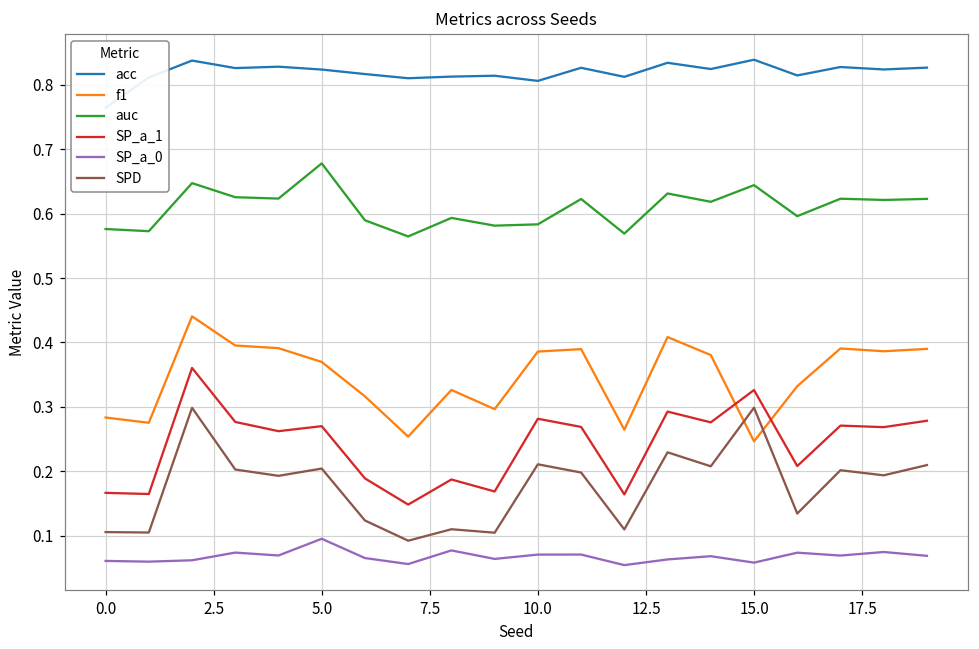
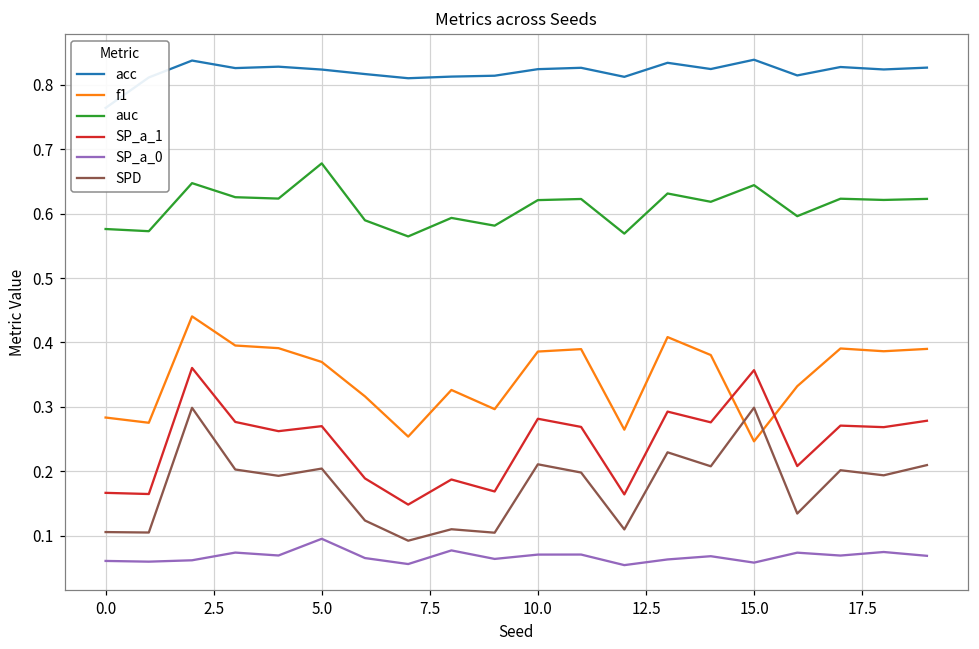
acc, 10.0: 0.81 -> 0.82
auc, 10.0: 0.58 -> 0.62
SP_a_1, 15.0: 0.33 -> 0.36
